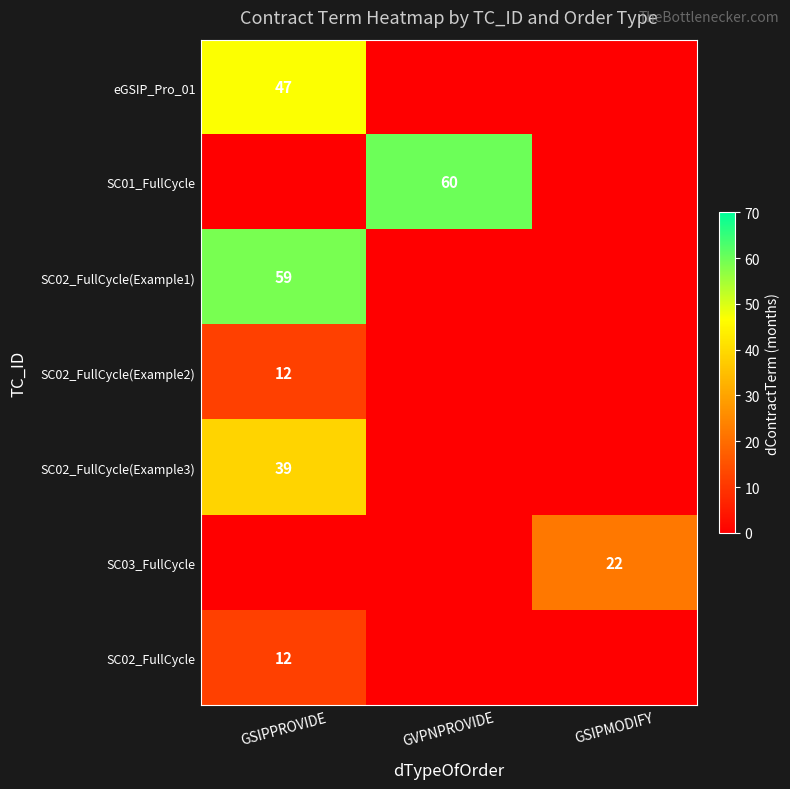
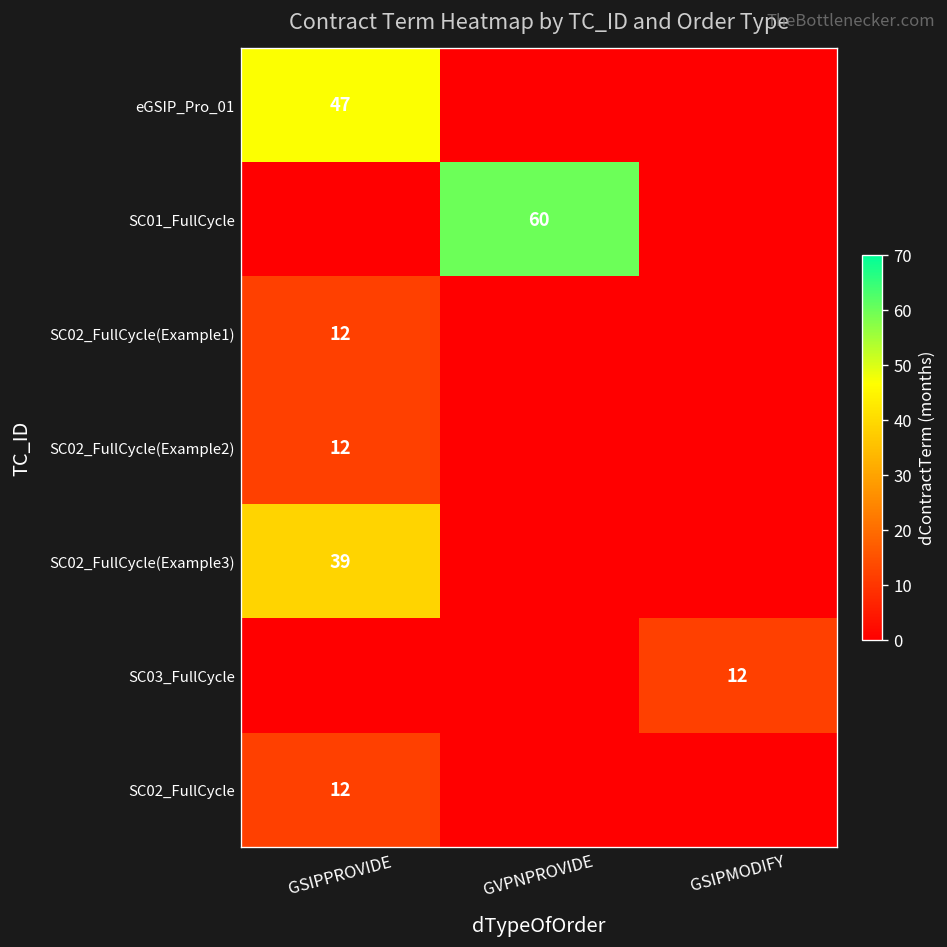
SC02_FullCycle(Example1), GSIPPROVIDE: 59 -> 12
SC03_FullCycle, GSIPMODIFY: 22 -> 12
